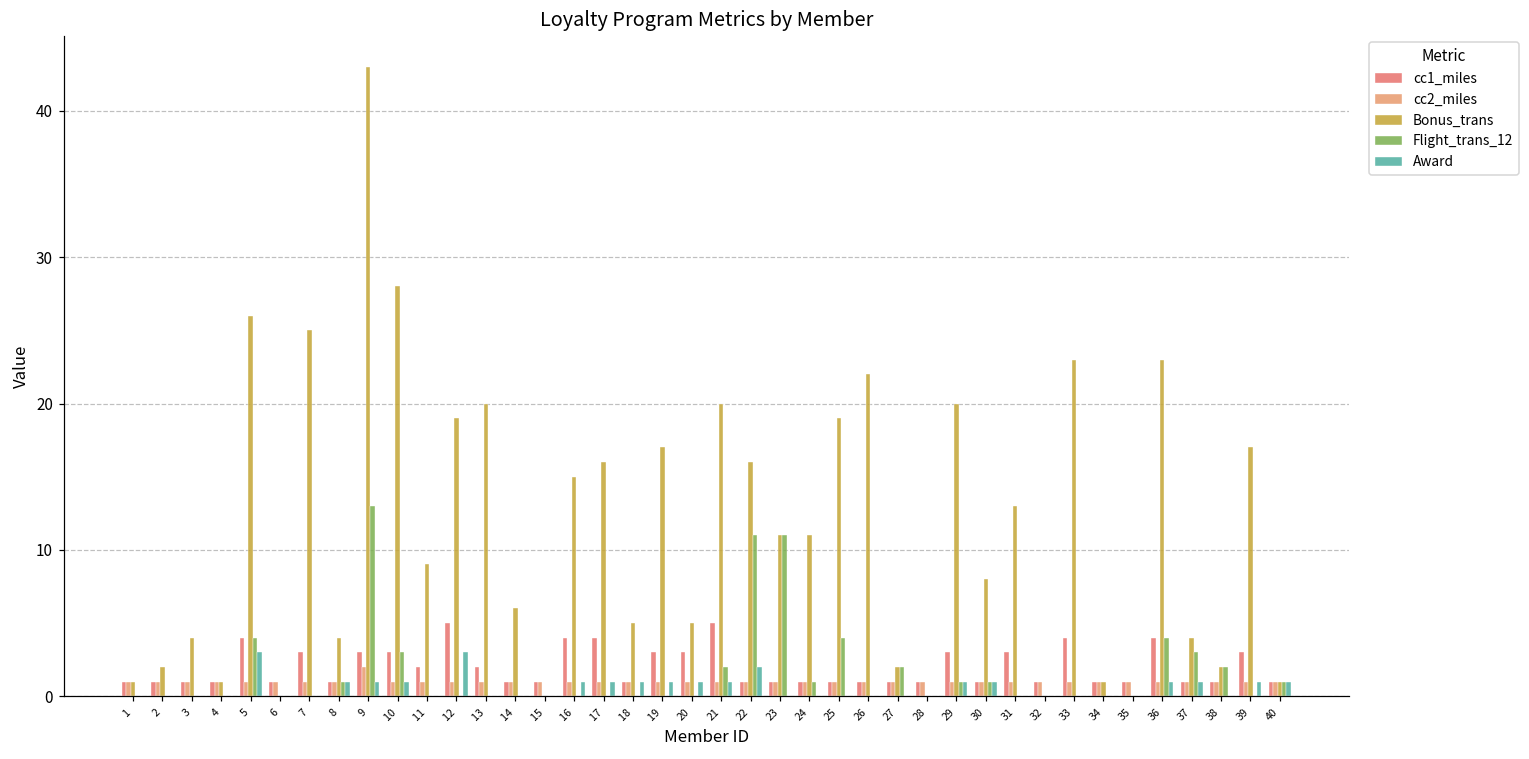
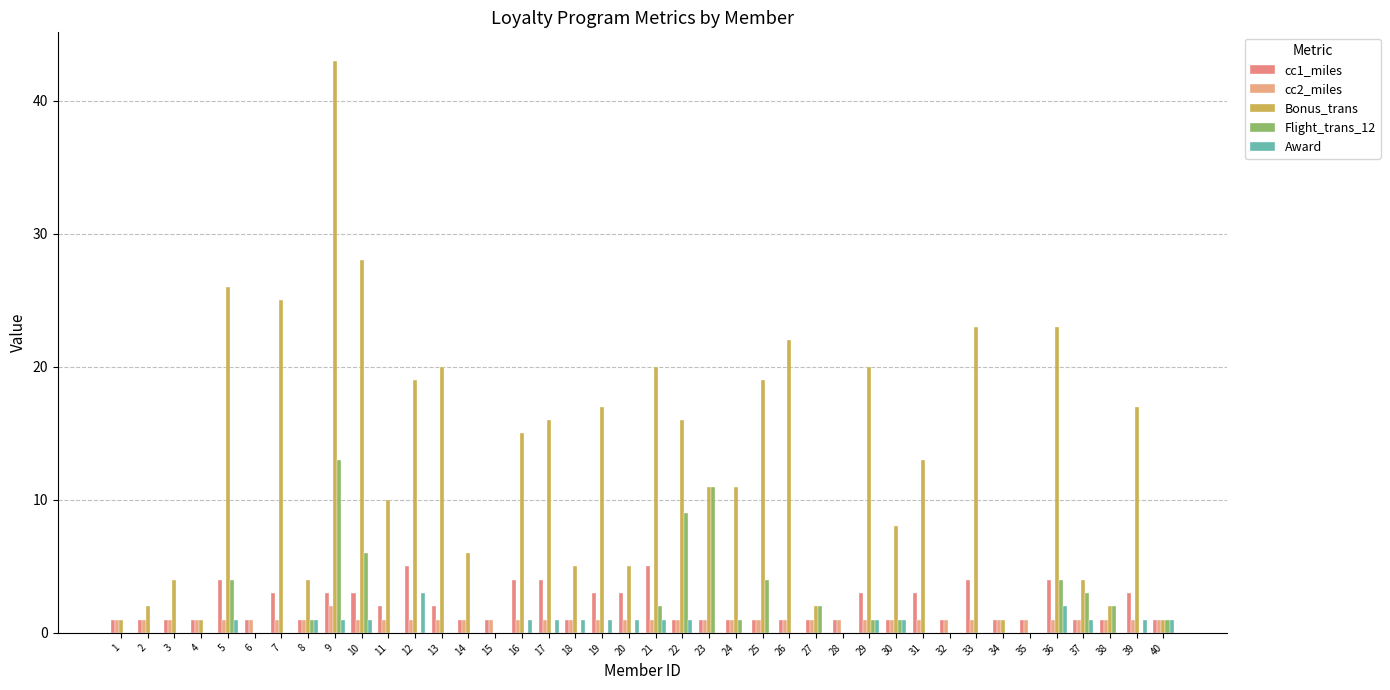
Award, 5: 3 -> 1
Flight_trans_12, 10: 3 -> 6
Bonus_trans, 11: 9 -> 10
Flight_trans_12, 22: 11 -> 9
Award, 22: 2 -> 1
Award, 36: 1 -> 2
